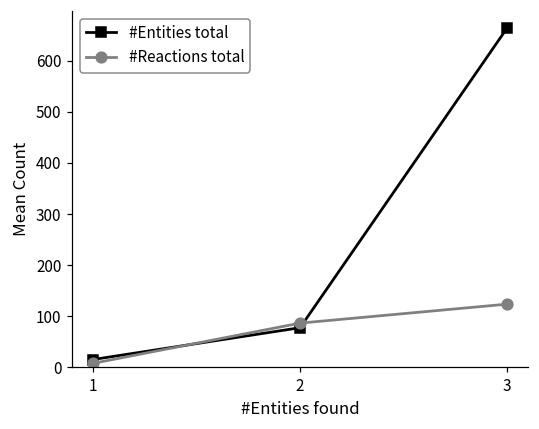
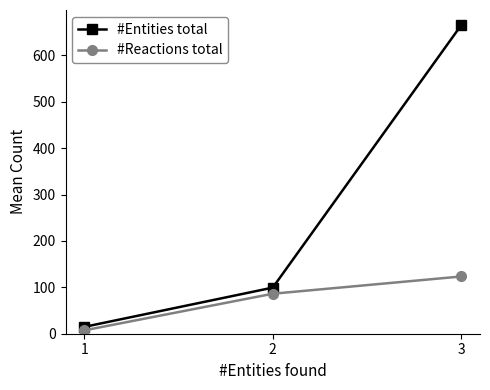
#Entities total, 2: 80 -> 100
